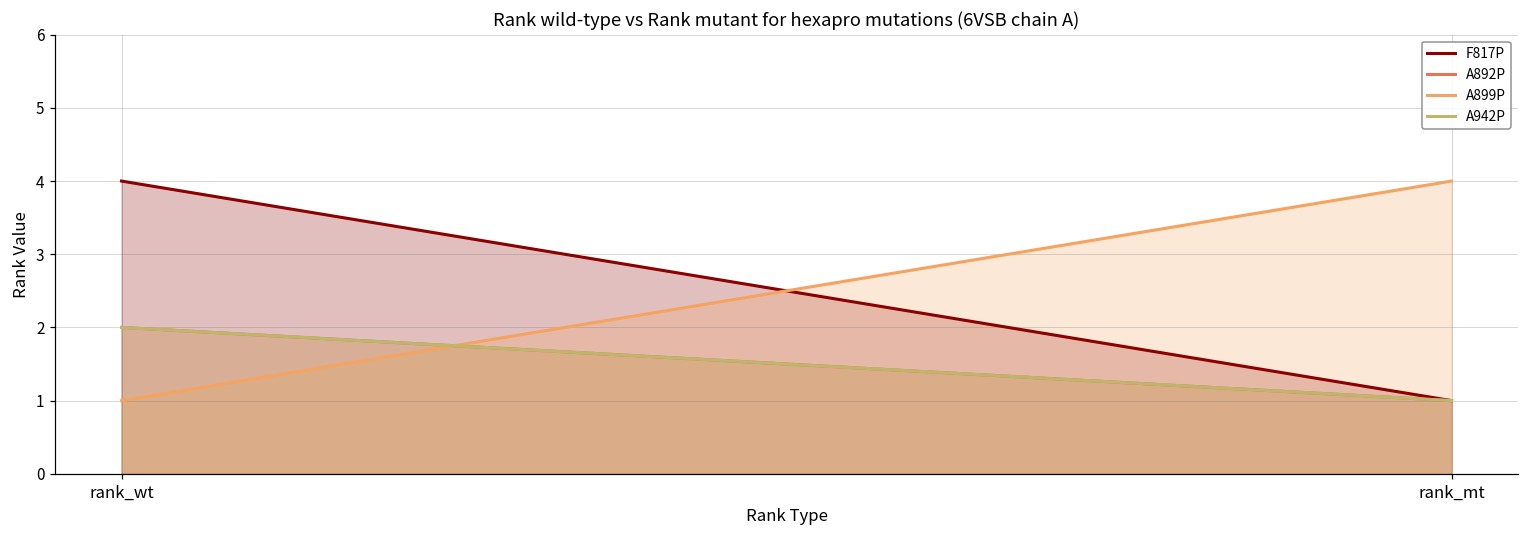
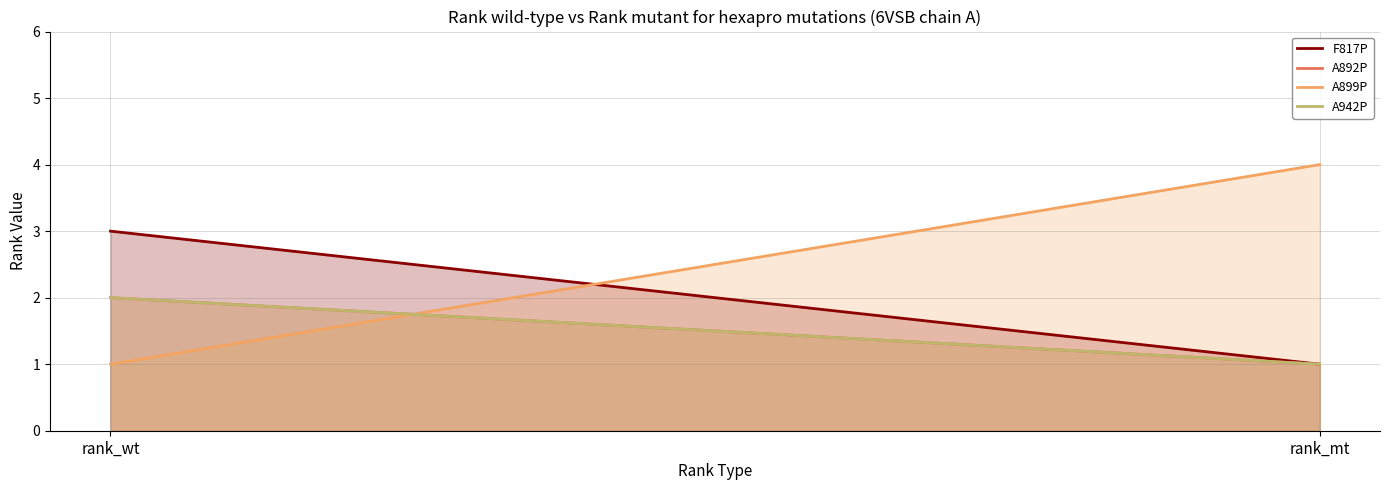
F817P, rank_wt: 4 -> 3
